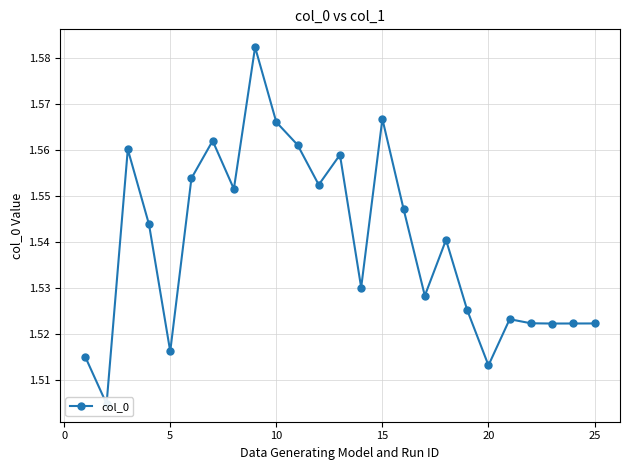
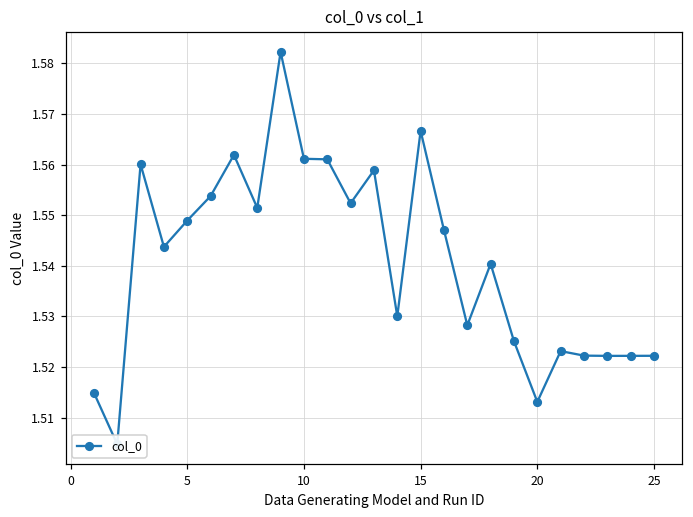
5: 1.516 -> 1.549
10: 1.566 -> 1.561
